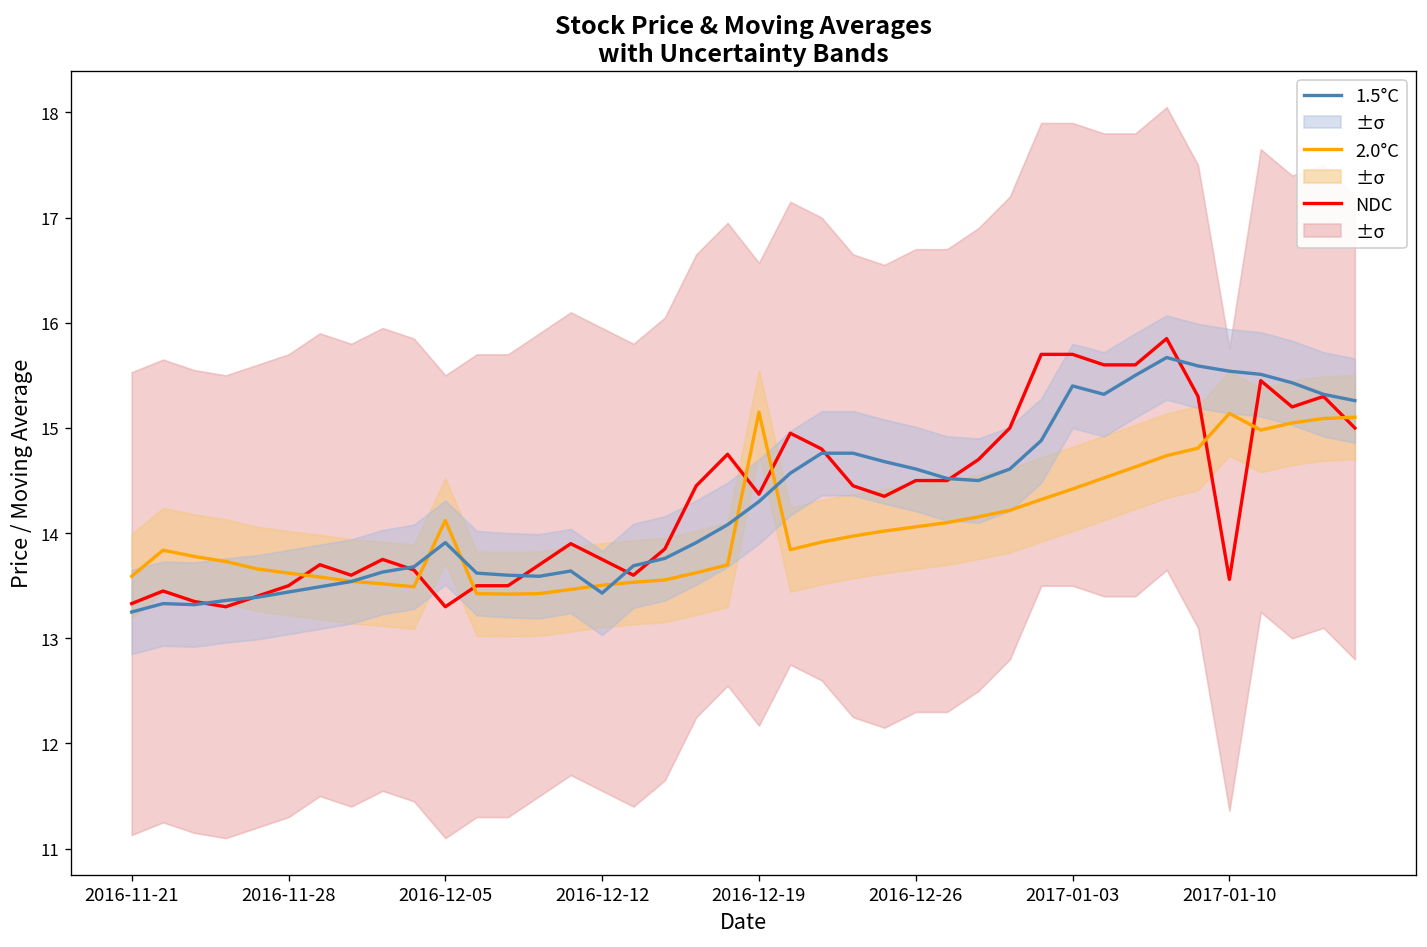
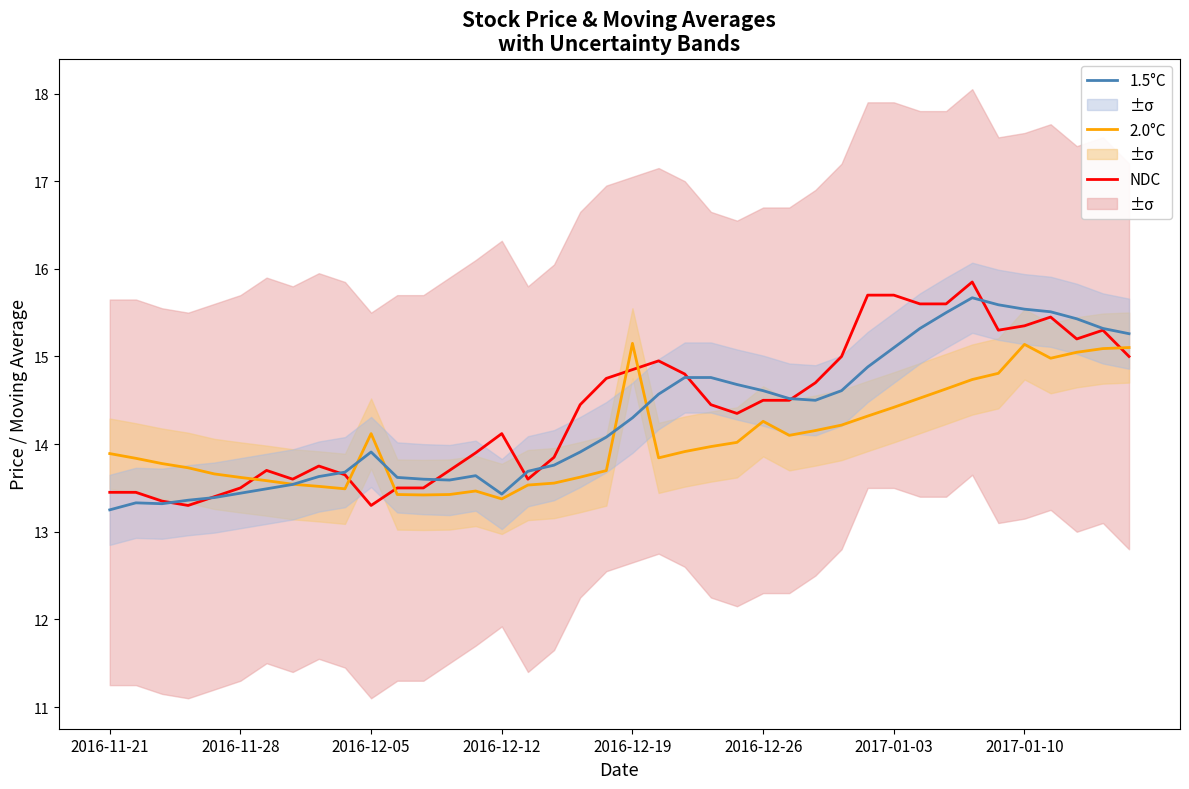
NDC, 2016-11-21: 13.3 -> 13.5
2.0°C, 2016-11-21: 13.6 -> 13.9
NDC, 2016-12-12: 13.8 -> 14.1
2.0°C, 2016-12-12: 13.5 -> 13.4
NDC, 2016-12-19: 14.4 -> 14.9
2.0°C, 2016-12-26: 14.1 -> 14.3
1.5°C, 2017-01-03: 15.4 -> 15.1
NDC, 2017-01-10: 13.6 -> 15.4
